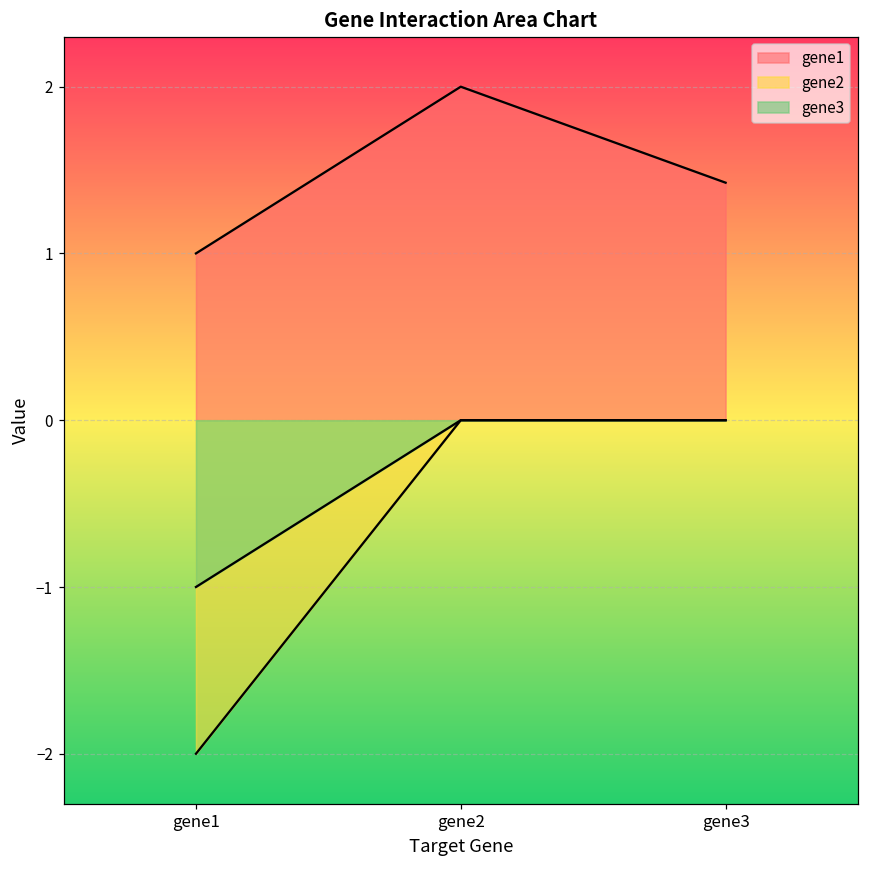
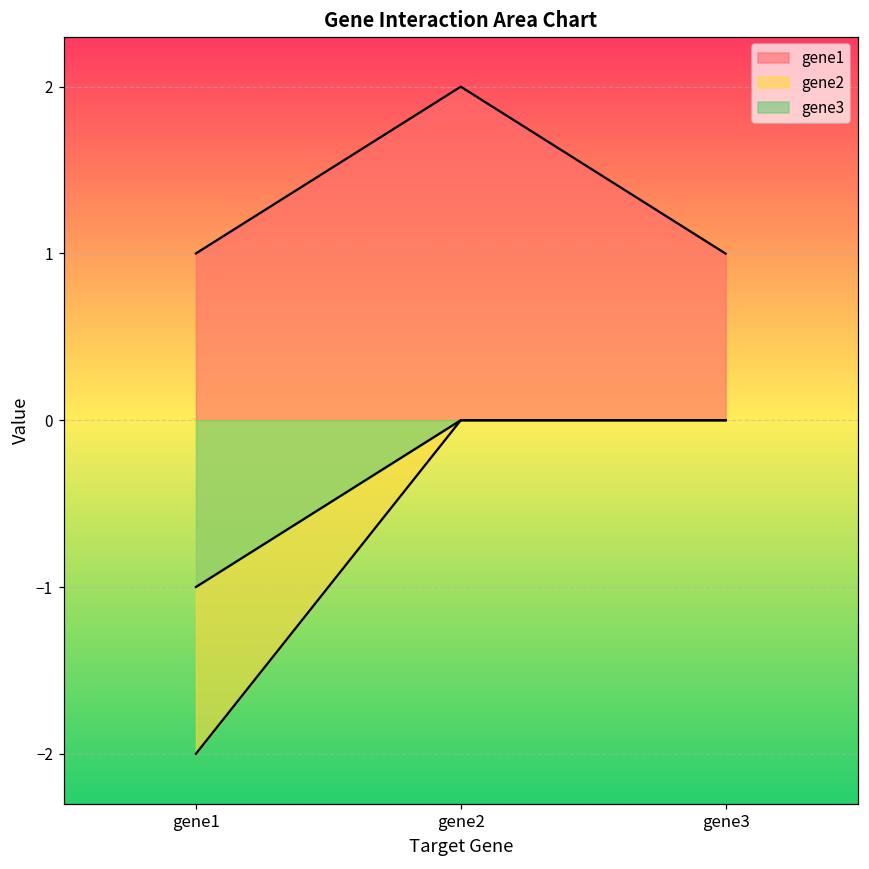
gene1, gene3: 1.42 -> 1.00
